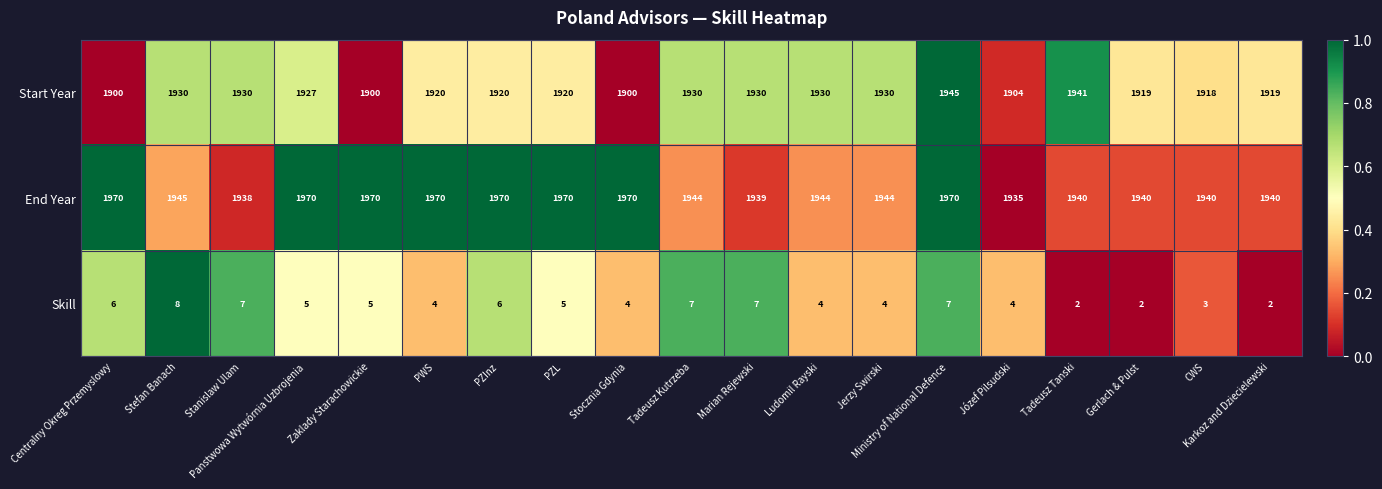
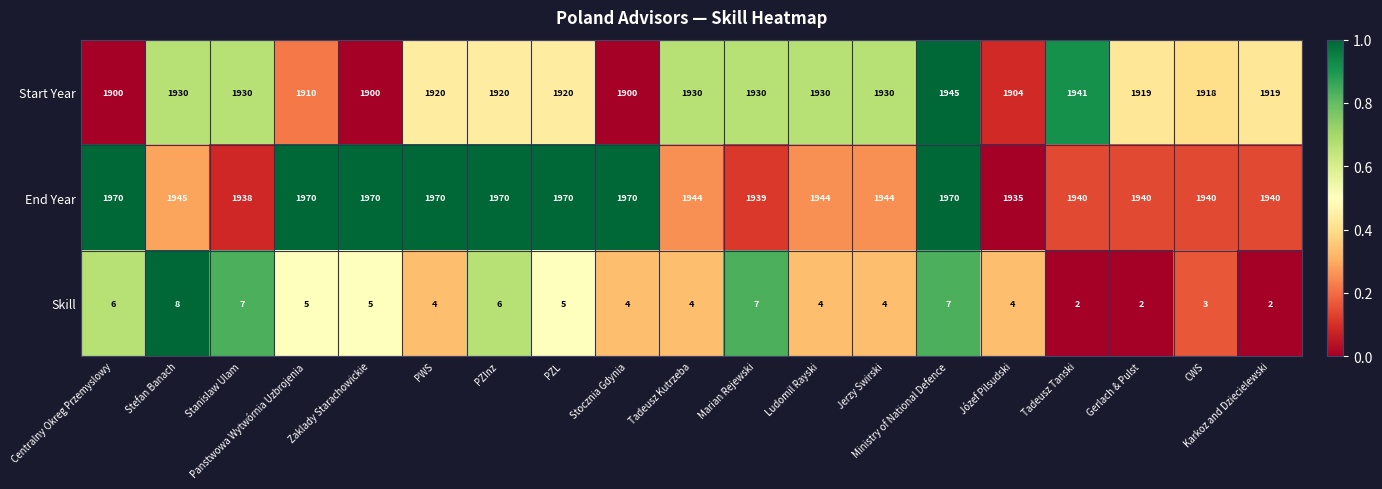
Start Year, Panstwowa Wytwórnia Uzbrojenia: 1927 -> 1910
Skill, Tadeusz Kutrzeba: 7 -> 4
